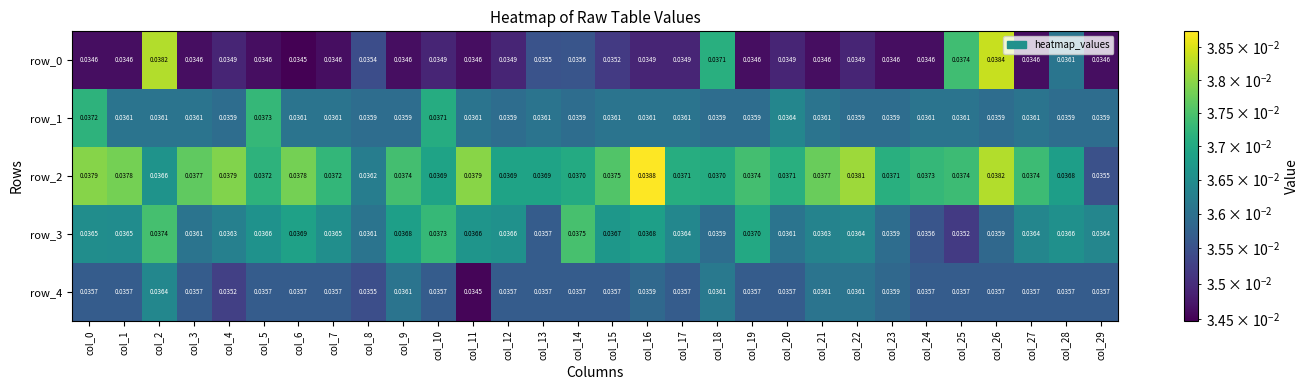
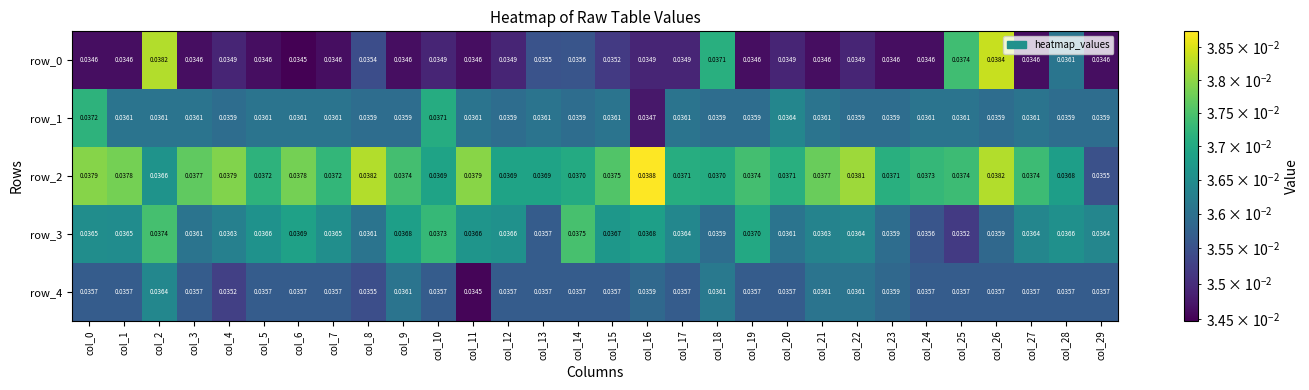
row_1, col_5: 0.0373 -> 0.0361
row_1, col_16: 0.0361 -> 0.0347
row_2, col_8: 0.0362 -> 0.0382
